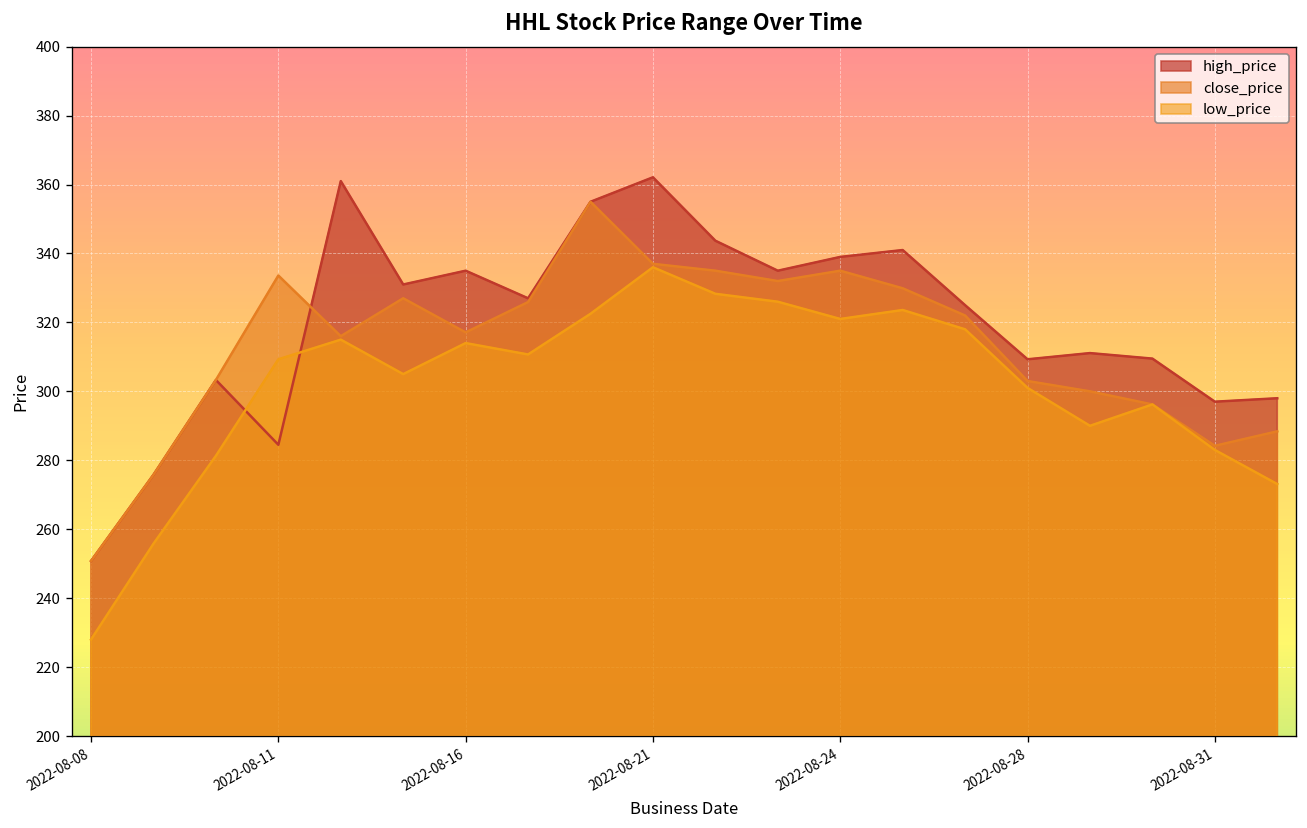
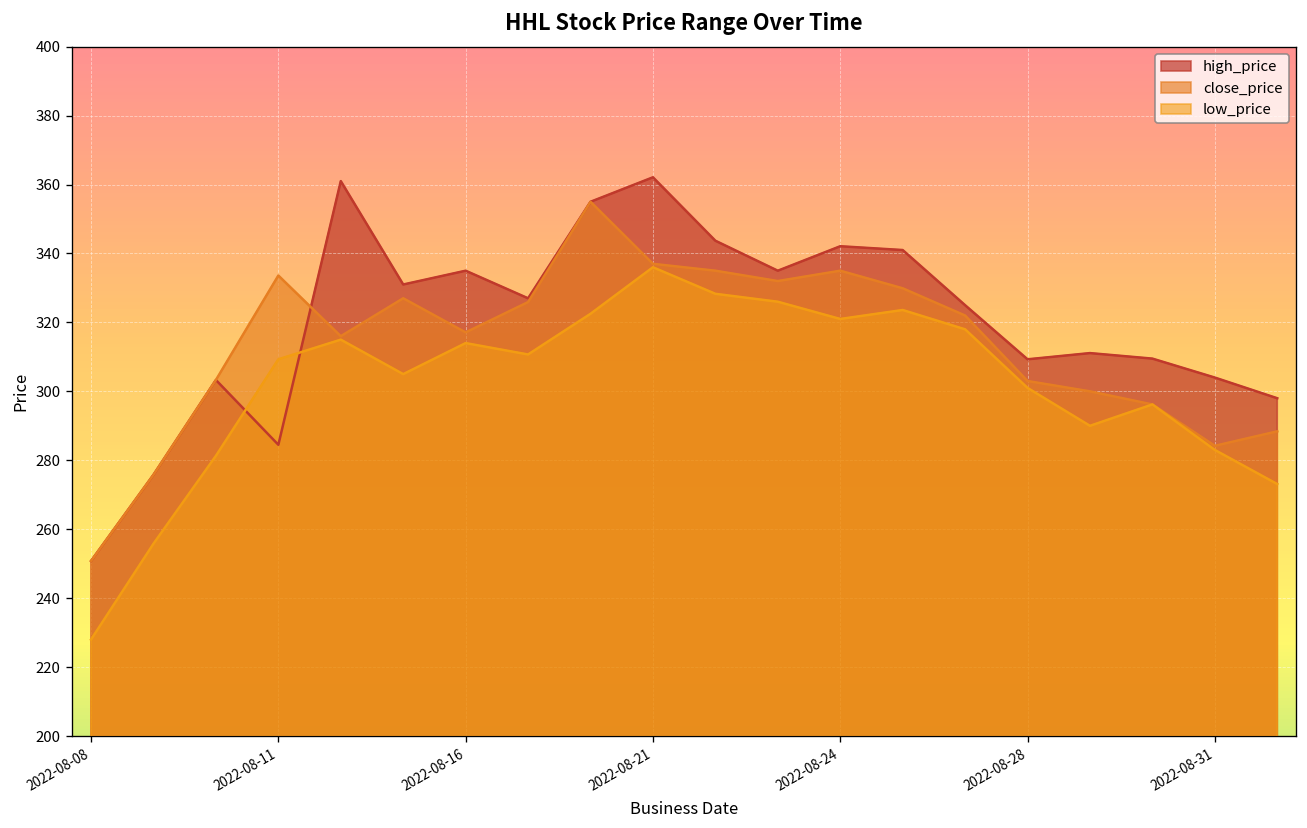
high_price, 2022-08-24: 339 -> 342
high_price, 2022-08-31: 297 -> 304
